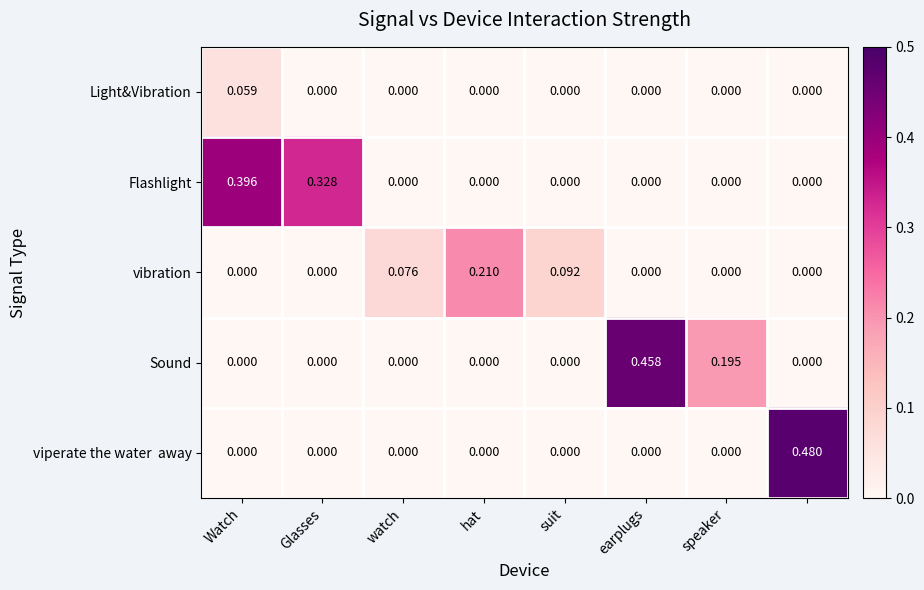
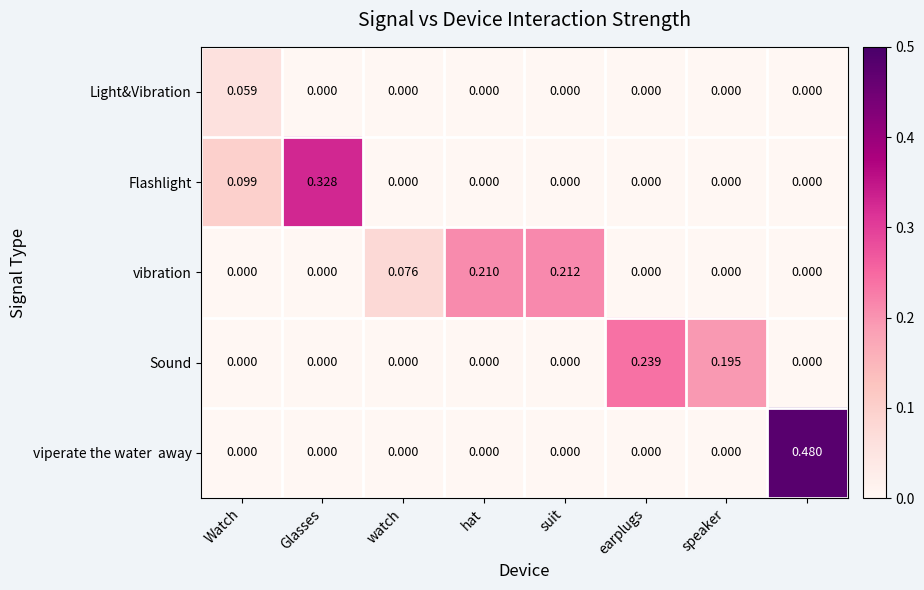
Flashlight, Watch: 0.396 -> 0.099
vibration, suit: 0.092 -> 0.212
Sound, earplugs: 0.458 -> 0.239
